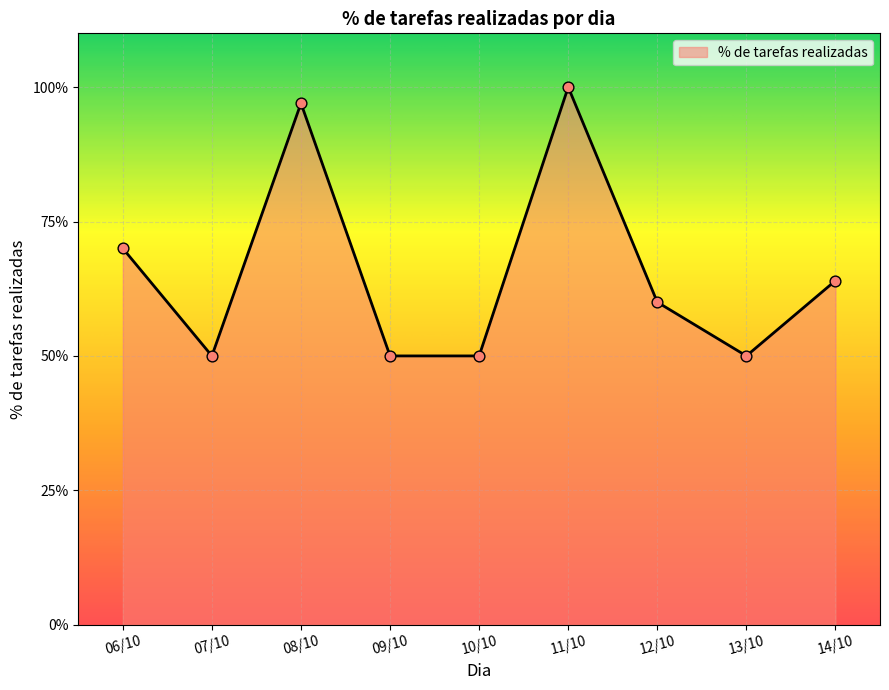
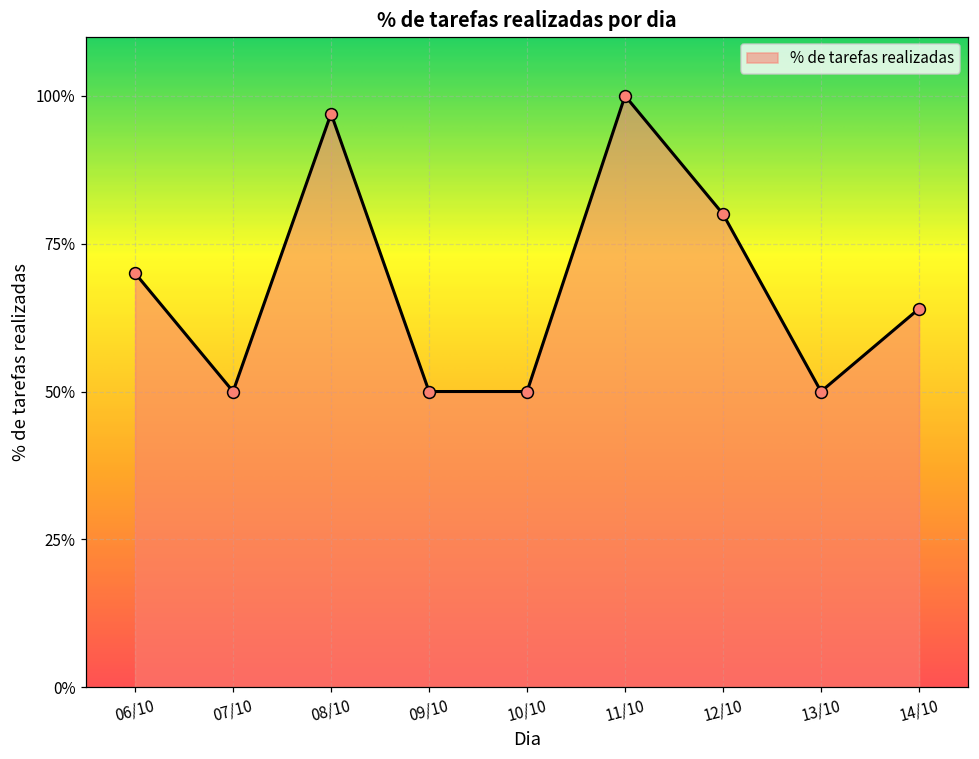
12/10: 60% -> 80%
